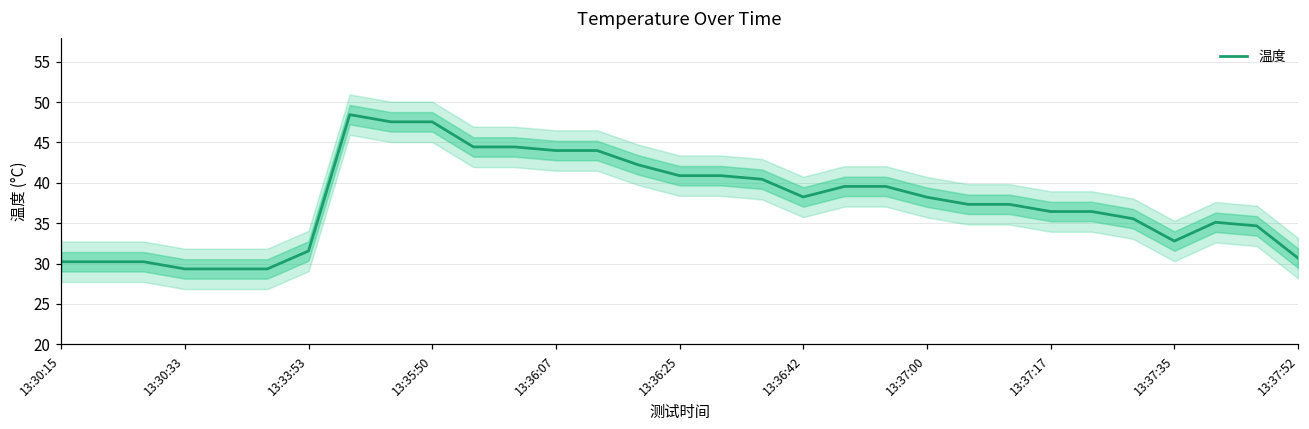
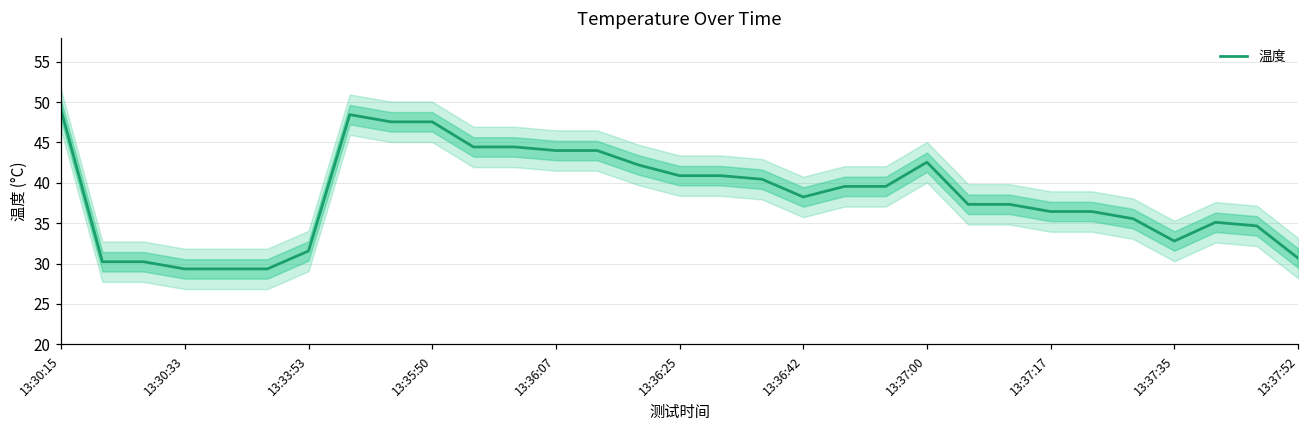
温度, 13:30:15: 30 -> 49
温度, 13:37:00: 38 -> 43
